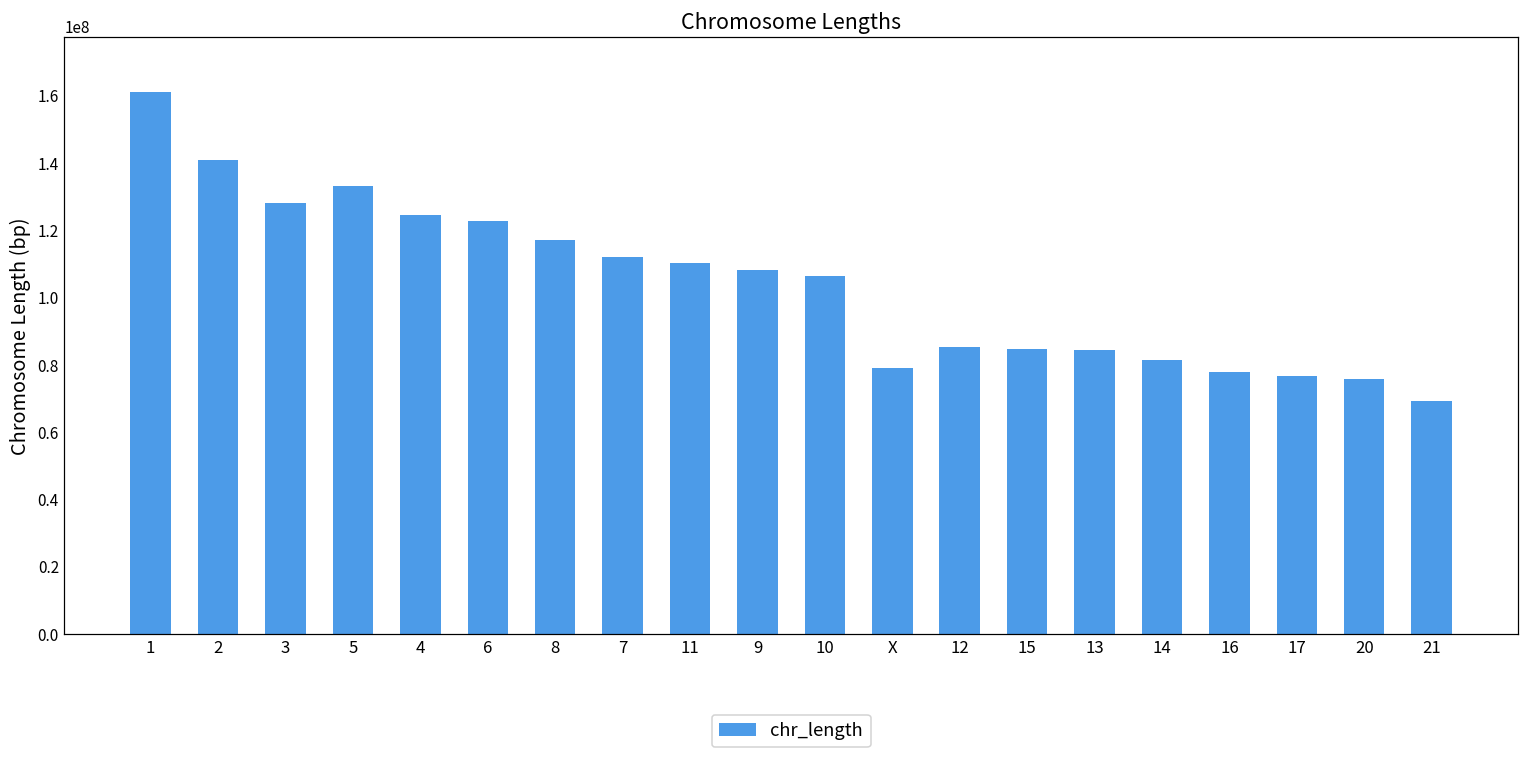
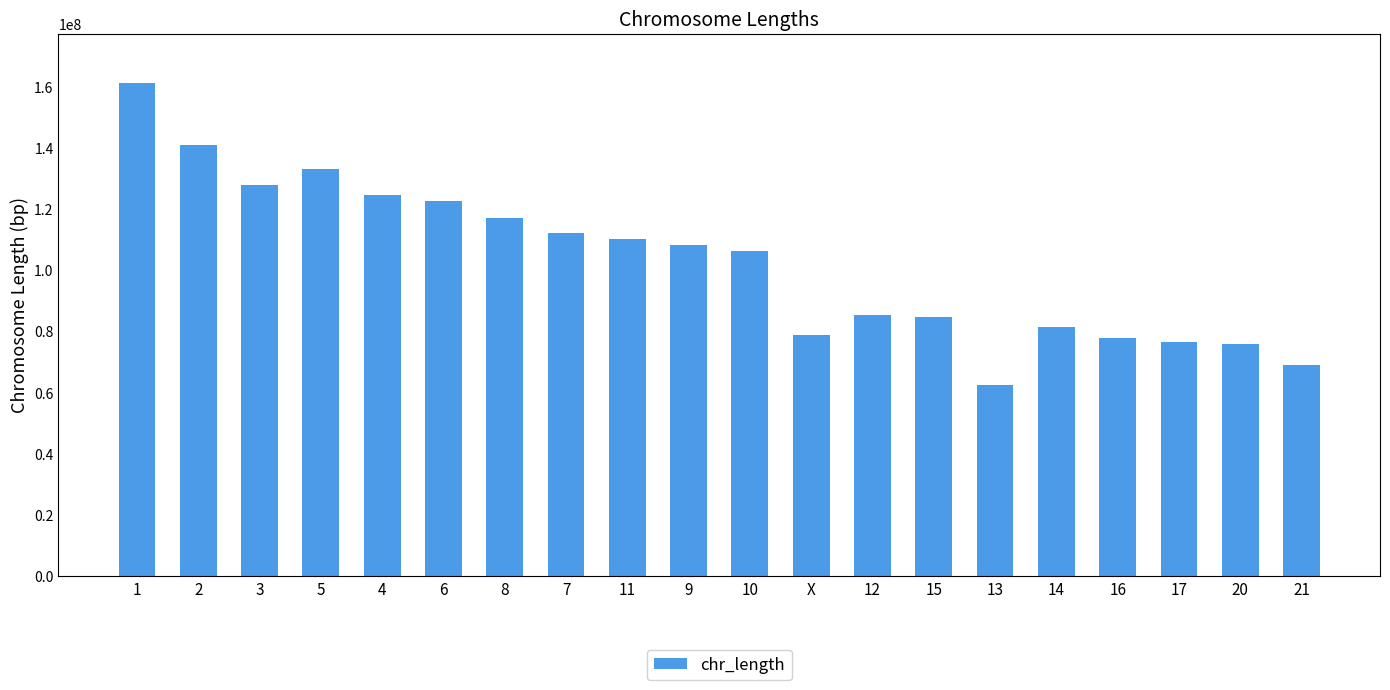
13: 84000000 -> 62000000
